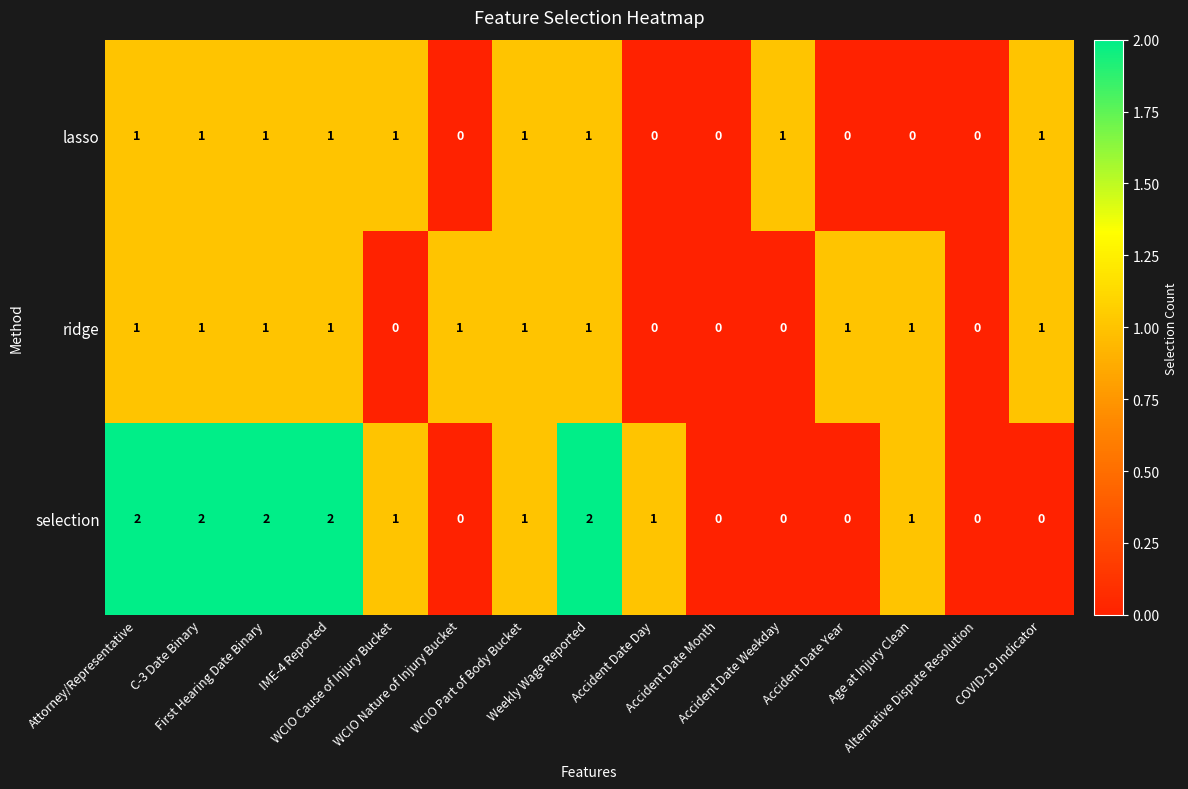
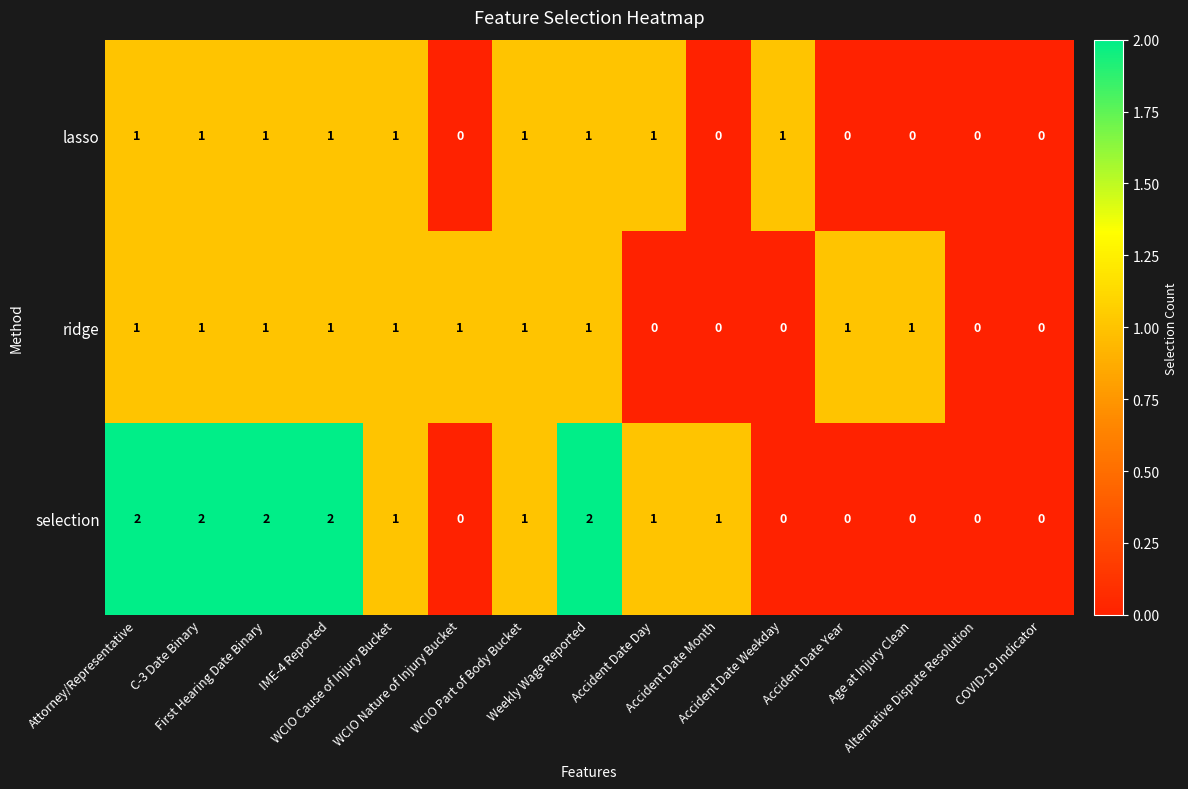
lasso, Accident Date Day: 0 -> 1
lasso, COVID-19 Indicator: 1 -> 0
ridge, WCIO Cause of Injury Bucket: 0 -> 1
ridge, COVID-19 Indicator: 1 -> 0
selection, Accident Date Month: 0 -> 1
selection, Age at Injury Clean: 1 -> 0
